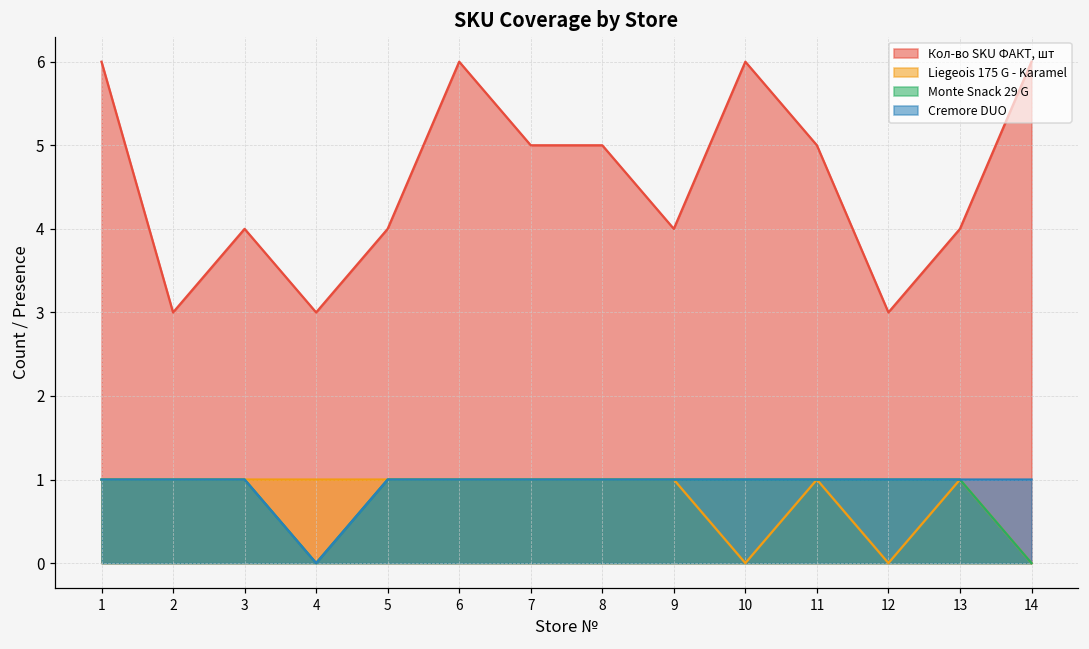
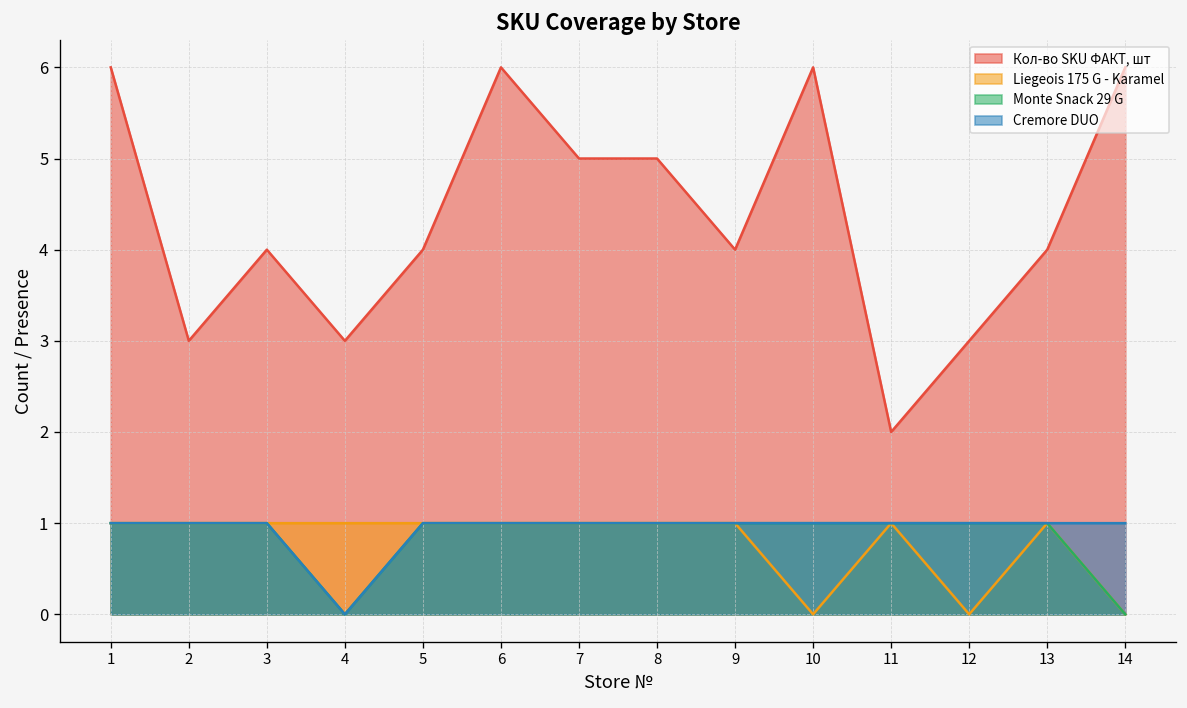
Кол-во SKU ФАКТ, шт, 11: 5 -> 2
